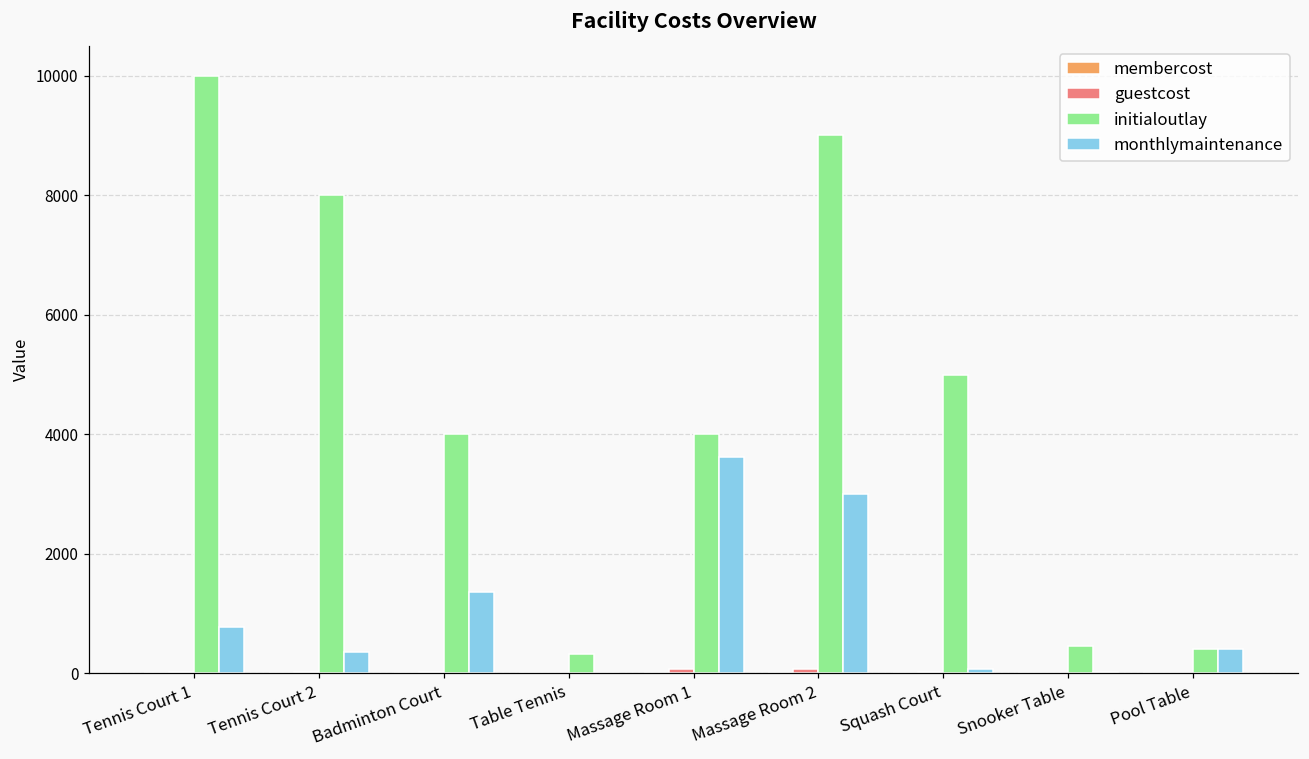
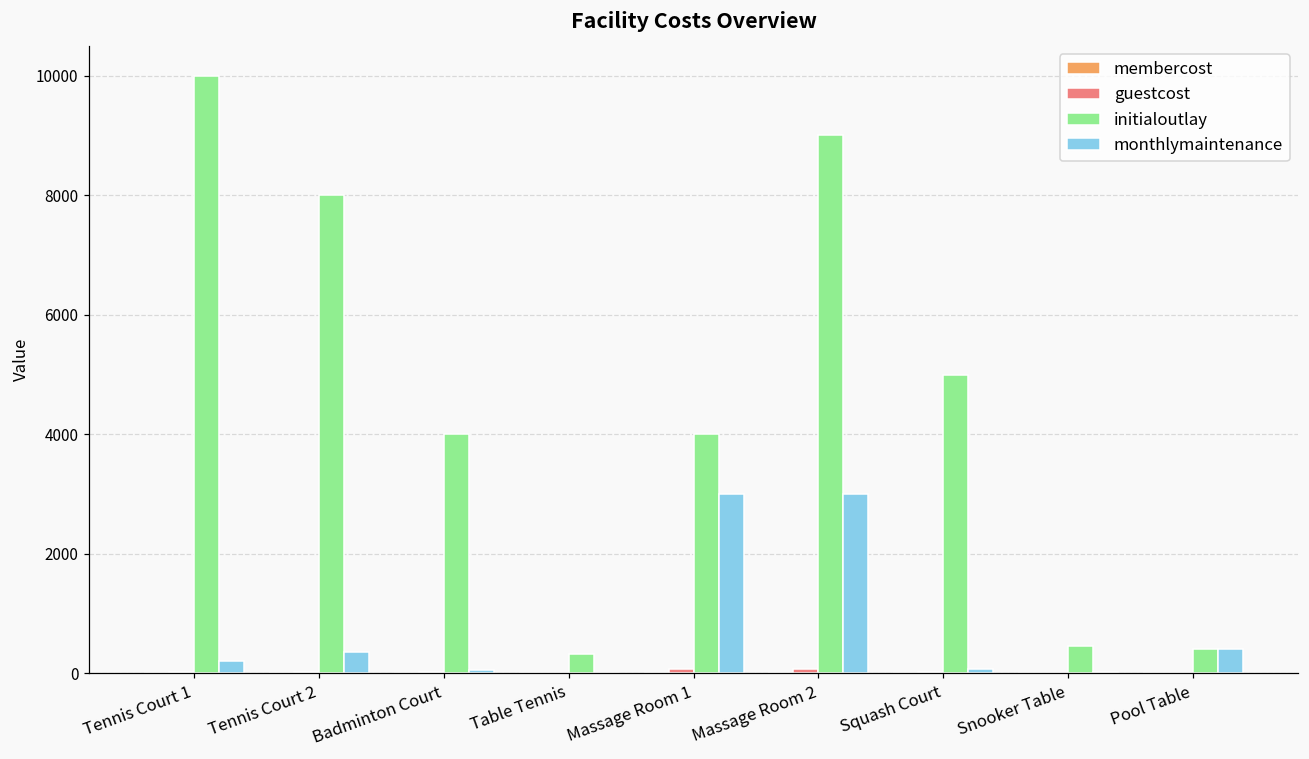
monthlymaintenance, Tennis Court 1: 800 -> 200
monthlymaintenance, Badminton Court: 1400 -> 100
monthlymaintenance, Massage Room 1: 3600 -> 3000
